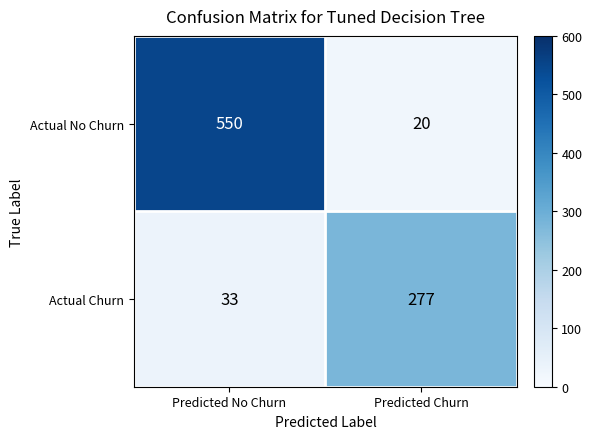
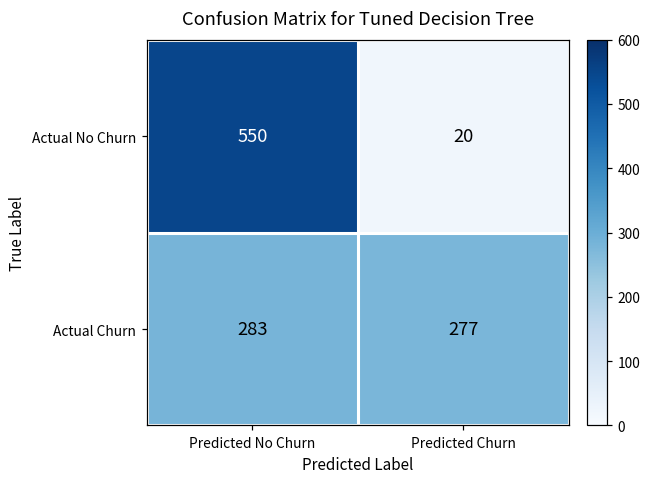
Actual Churn, Predicted No Churn: 33 -> 283
